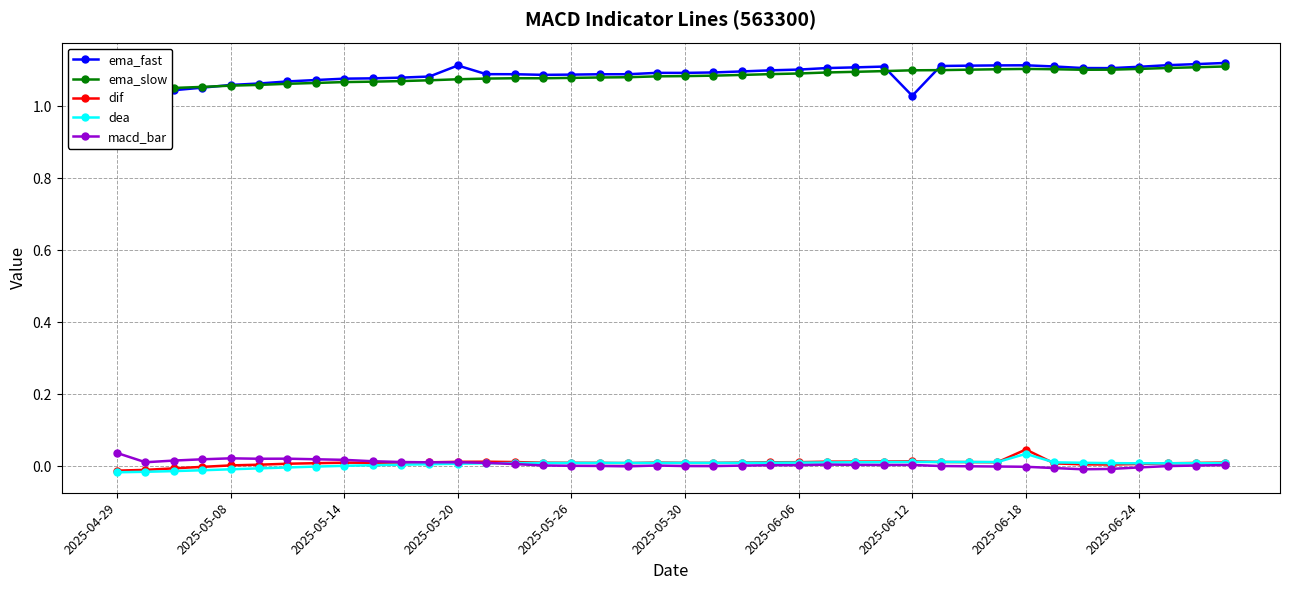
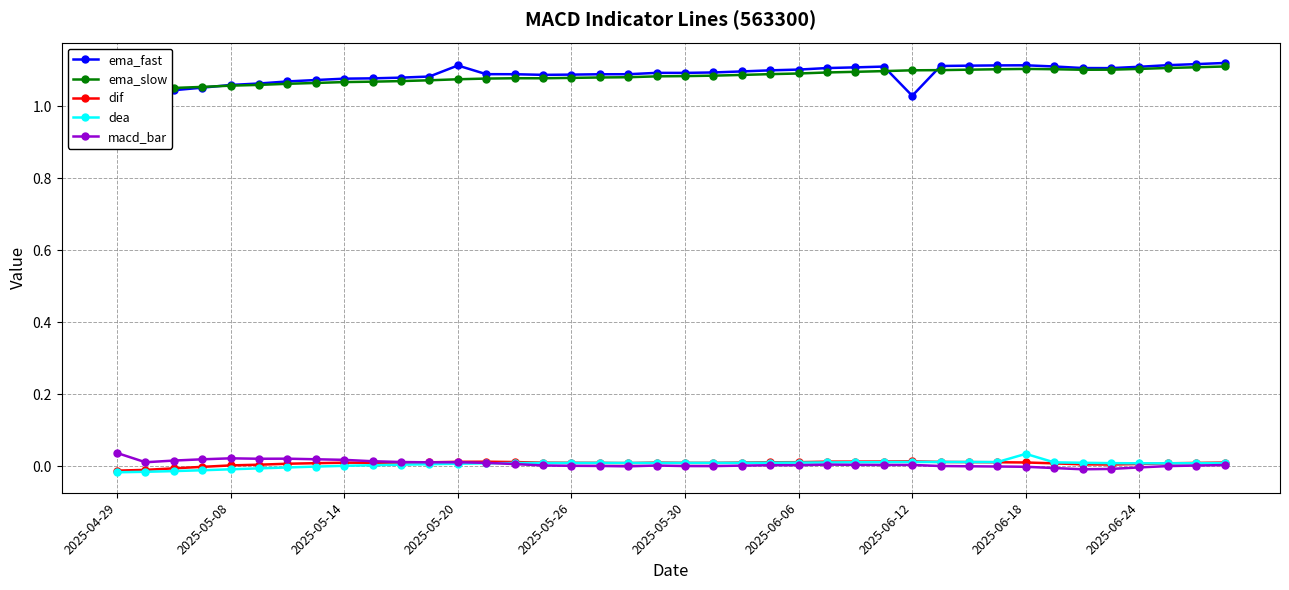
dif, 2025-06-18: 0.05 -> 0.01
